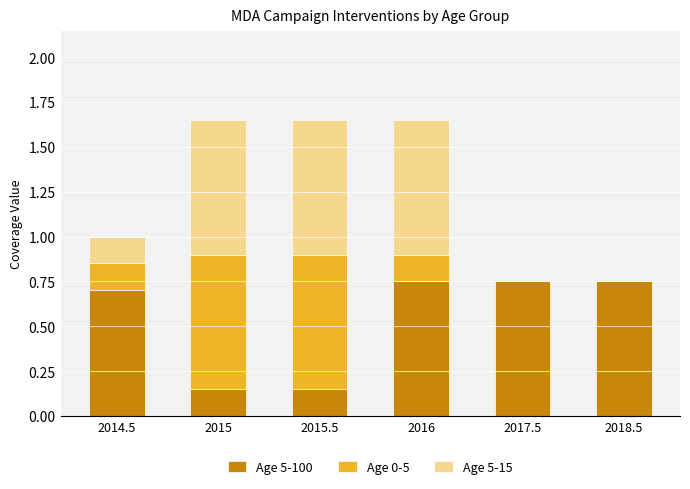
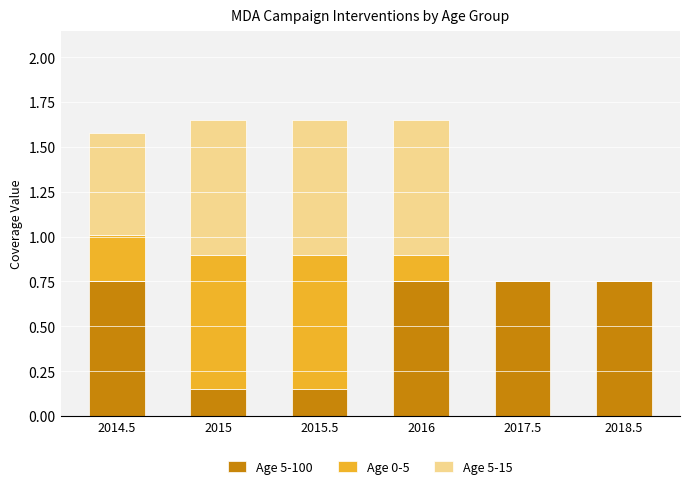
Age 5-100, 2014.5: 0.70 -> 0.75
Age 0-5, 2014.5: 0.15 -> 0.26
Age 5-15, 2014.5: 0.15 -> 0.57
